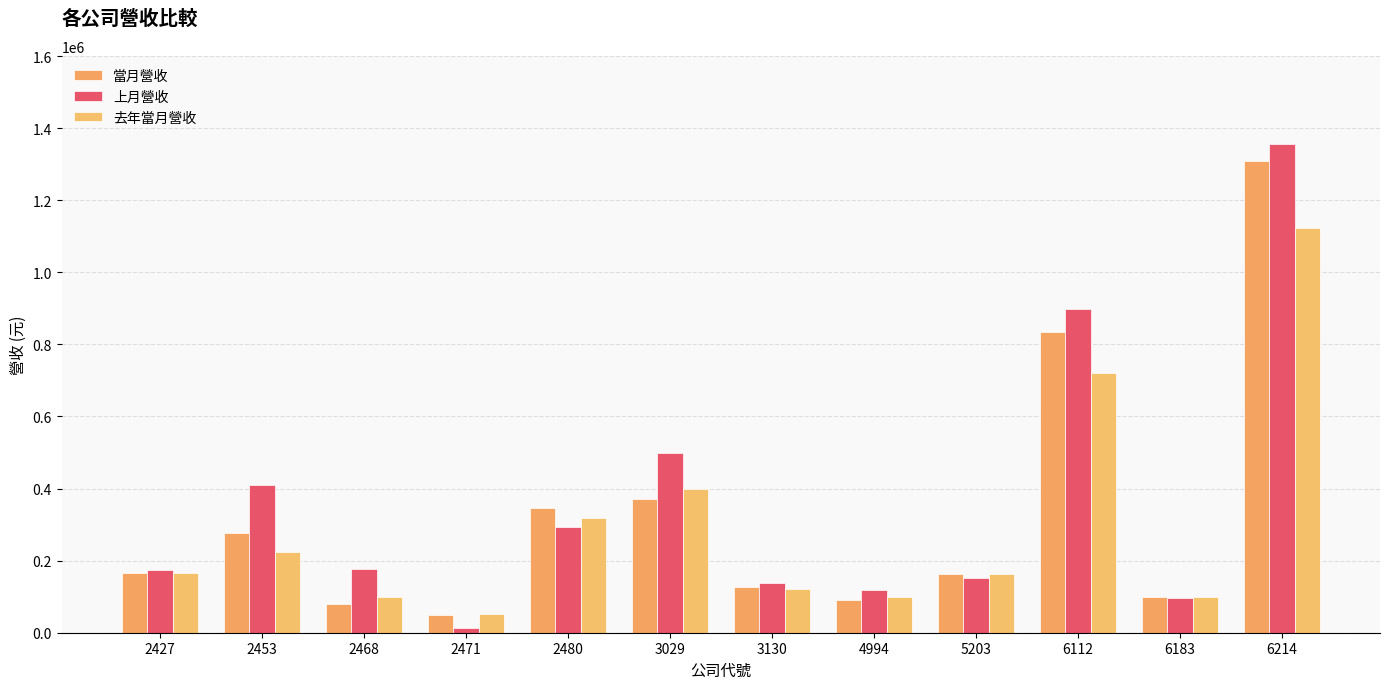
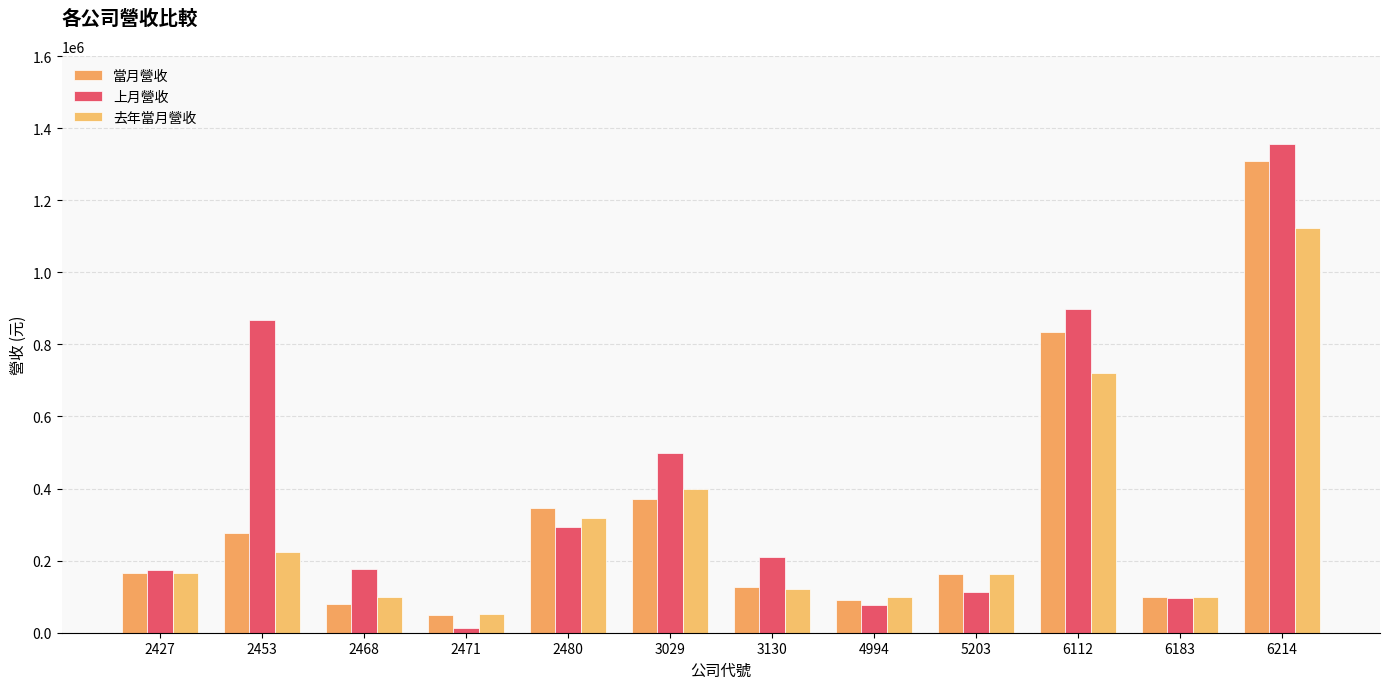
上月營收, 2453: 410000 -> 870000
上月營收, 3130: 140000 -> 210000
上月營收, 4994: 120000 -> 80000
上月營收, 5203: 150000 -> 110000
